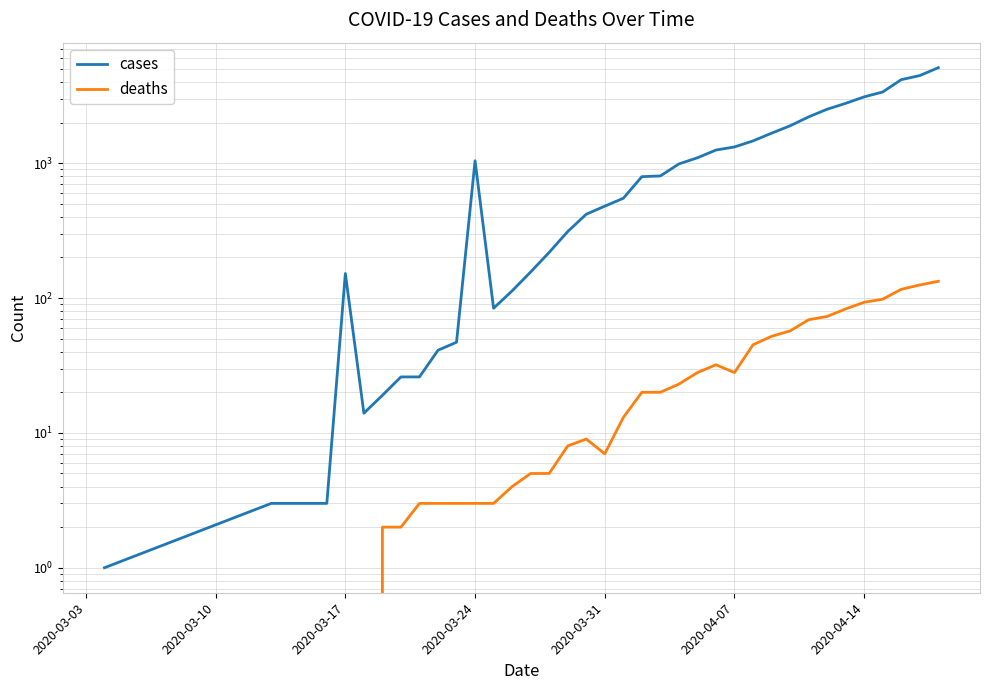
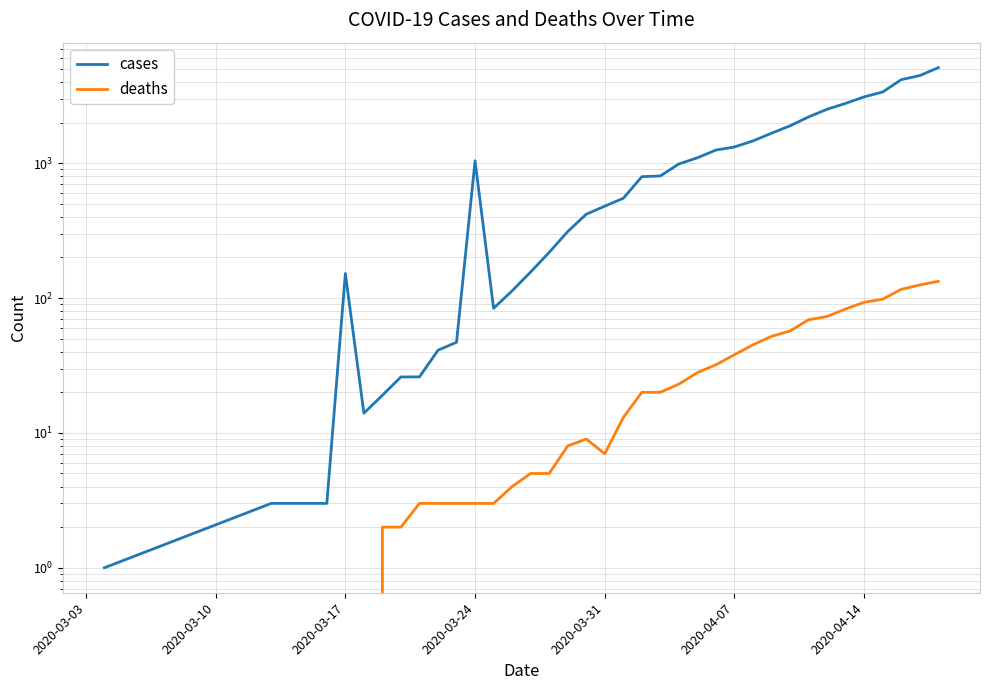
deaths, 2020-04-07: 28 -> 38
